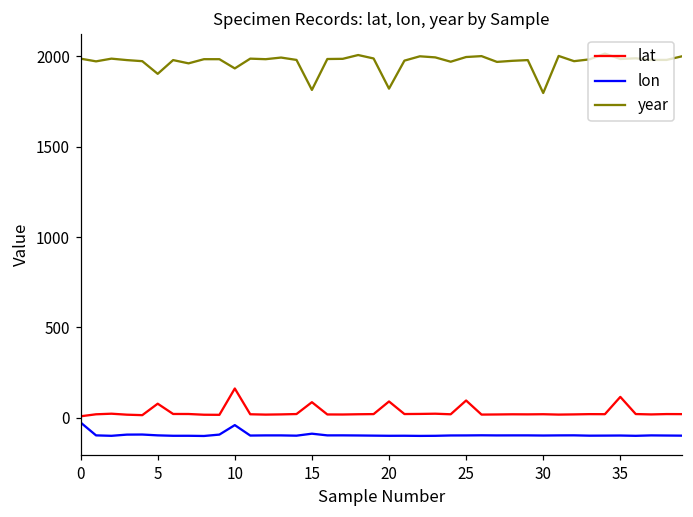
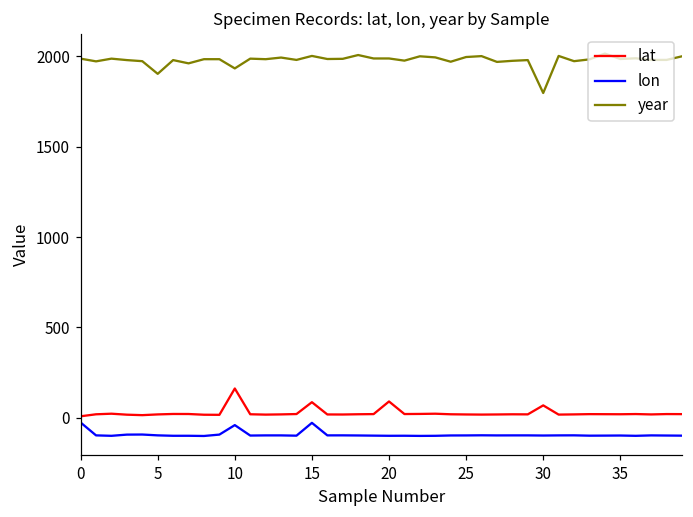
lat, 5: 80 -> 20
lon, 15: -90 -> -30
year, 15: 1810 -> 2000
year, 20: 1820 -> 1990
lat, 25: 100 -> 20
lat, 30: 20 -> 70
lat, 35: 120 -> 20
